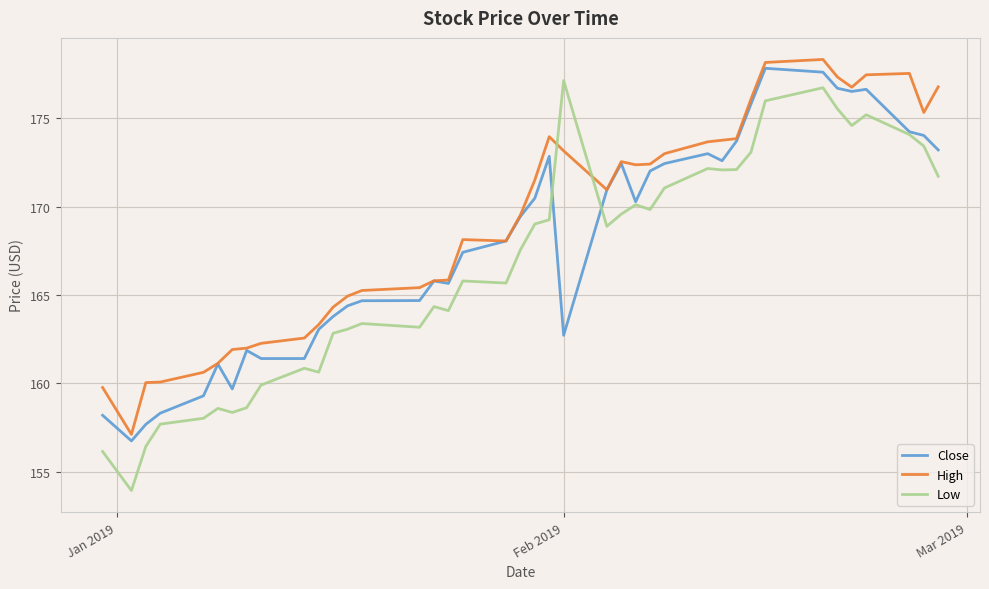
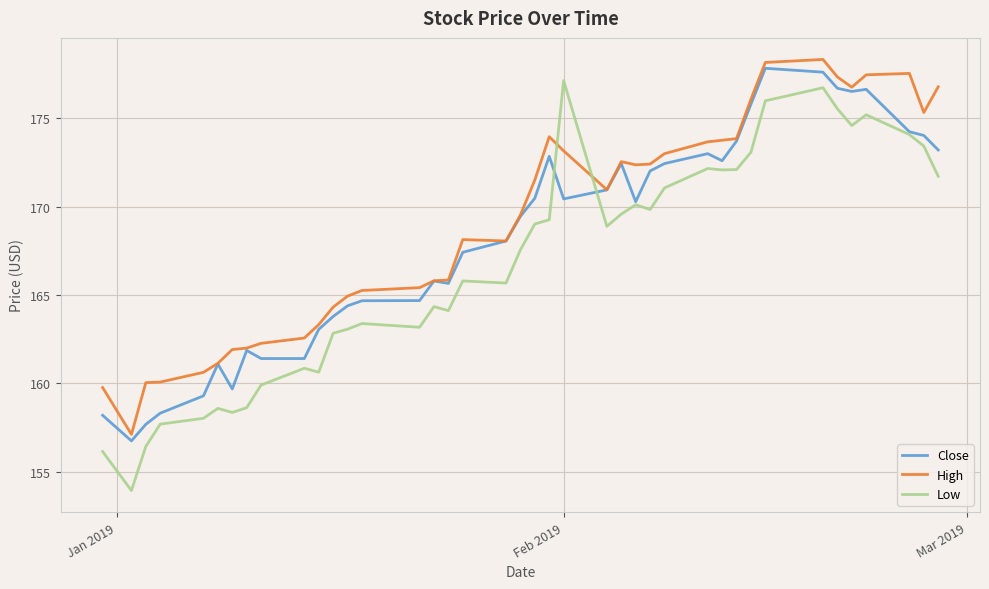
Close, Feb 2019: 162.7 -> 170.4
